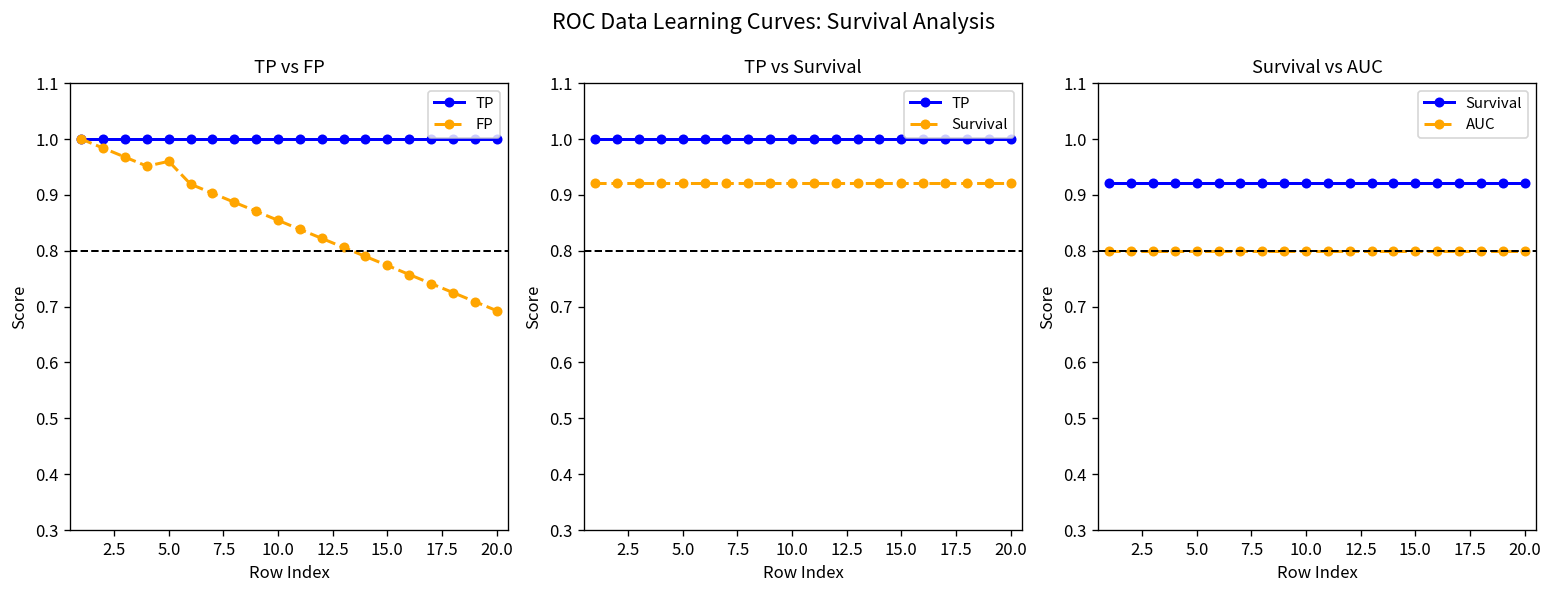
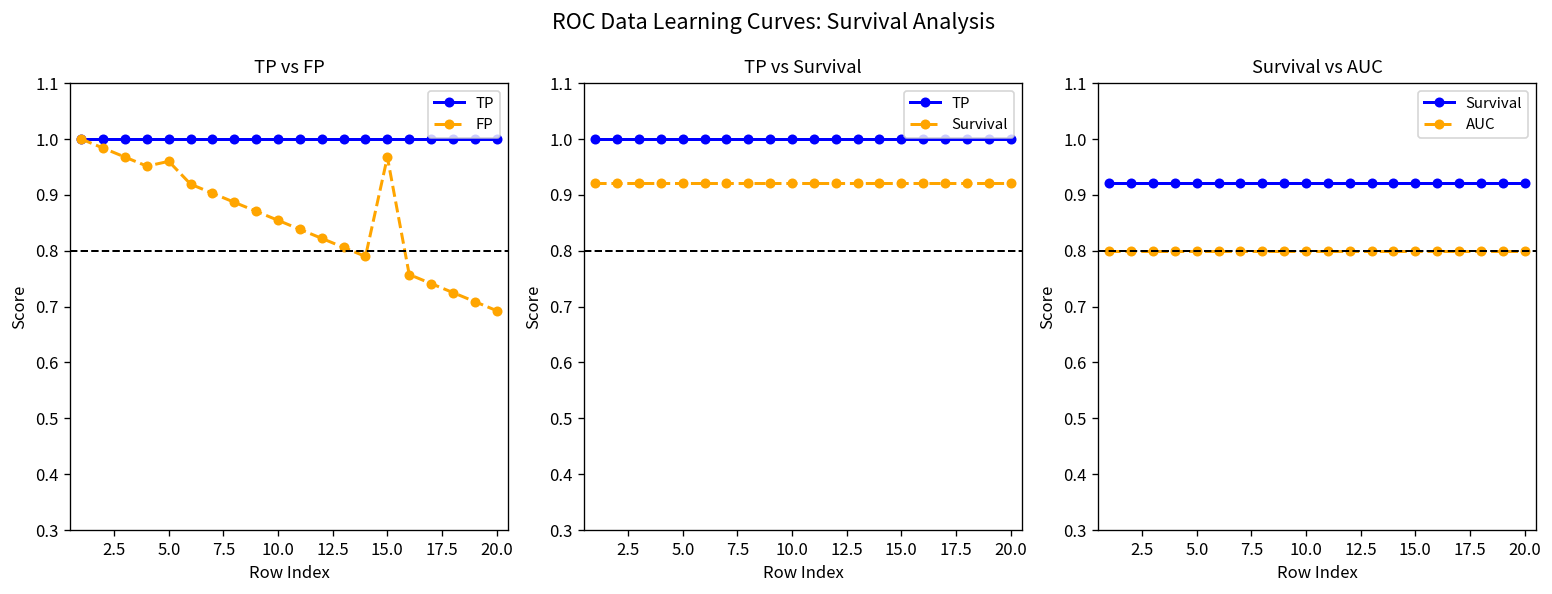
TP vs FP, FP, 15.0: 0.77 -> 0.97
